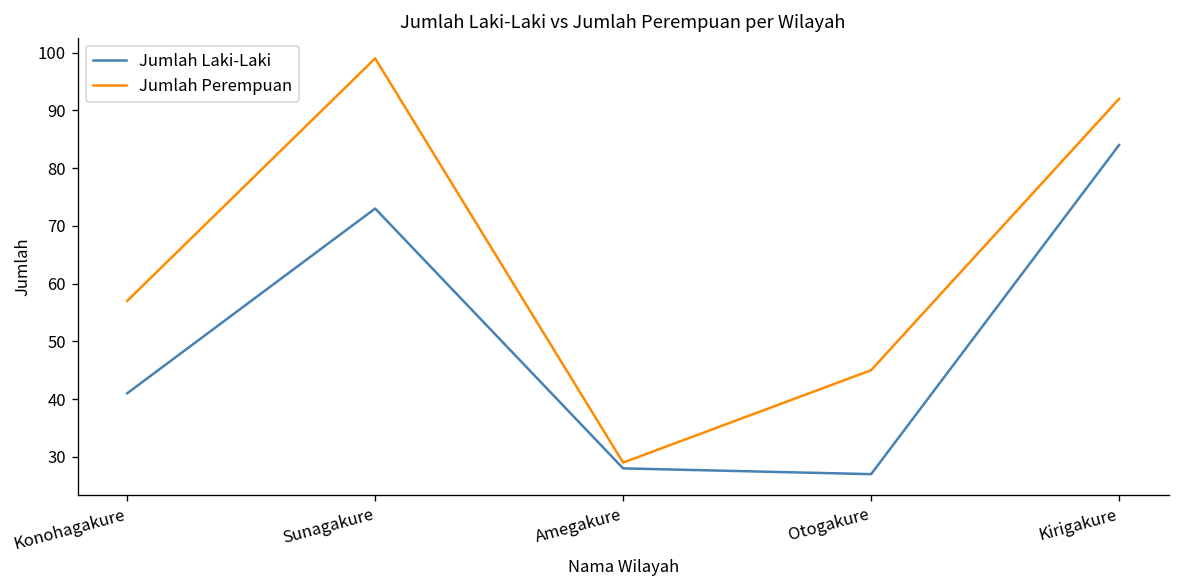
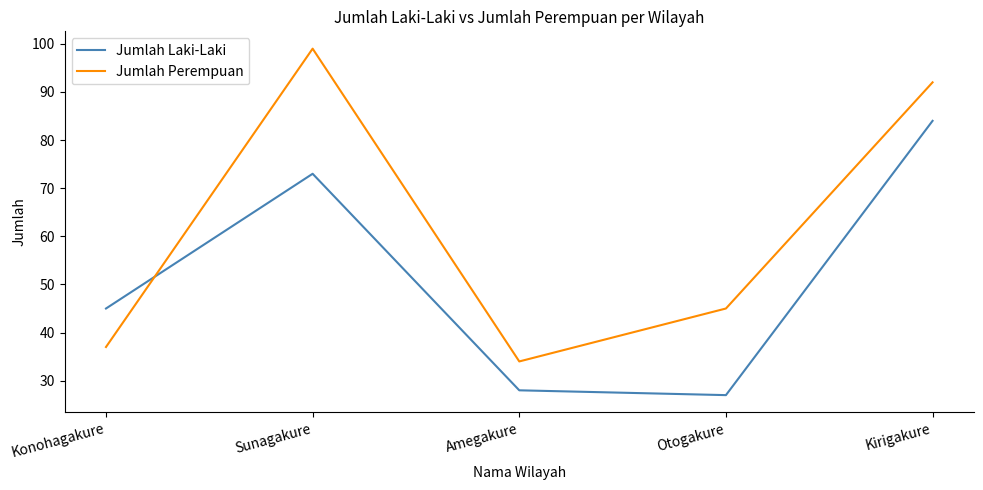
Jumlah Laki-Laki, Konohagakure: 41 -> 45
Jumlah Perempuan, Konohagakure: 57 -> 37
Jumlah Perempuan, Amegakure: 29 -> 34
